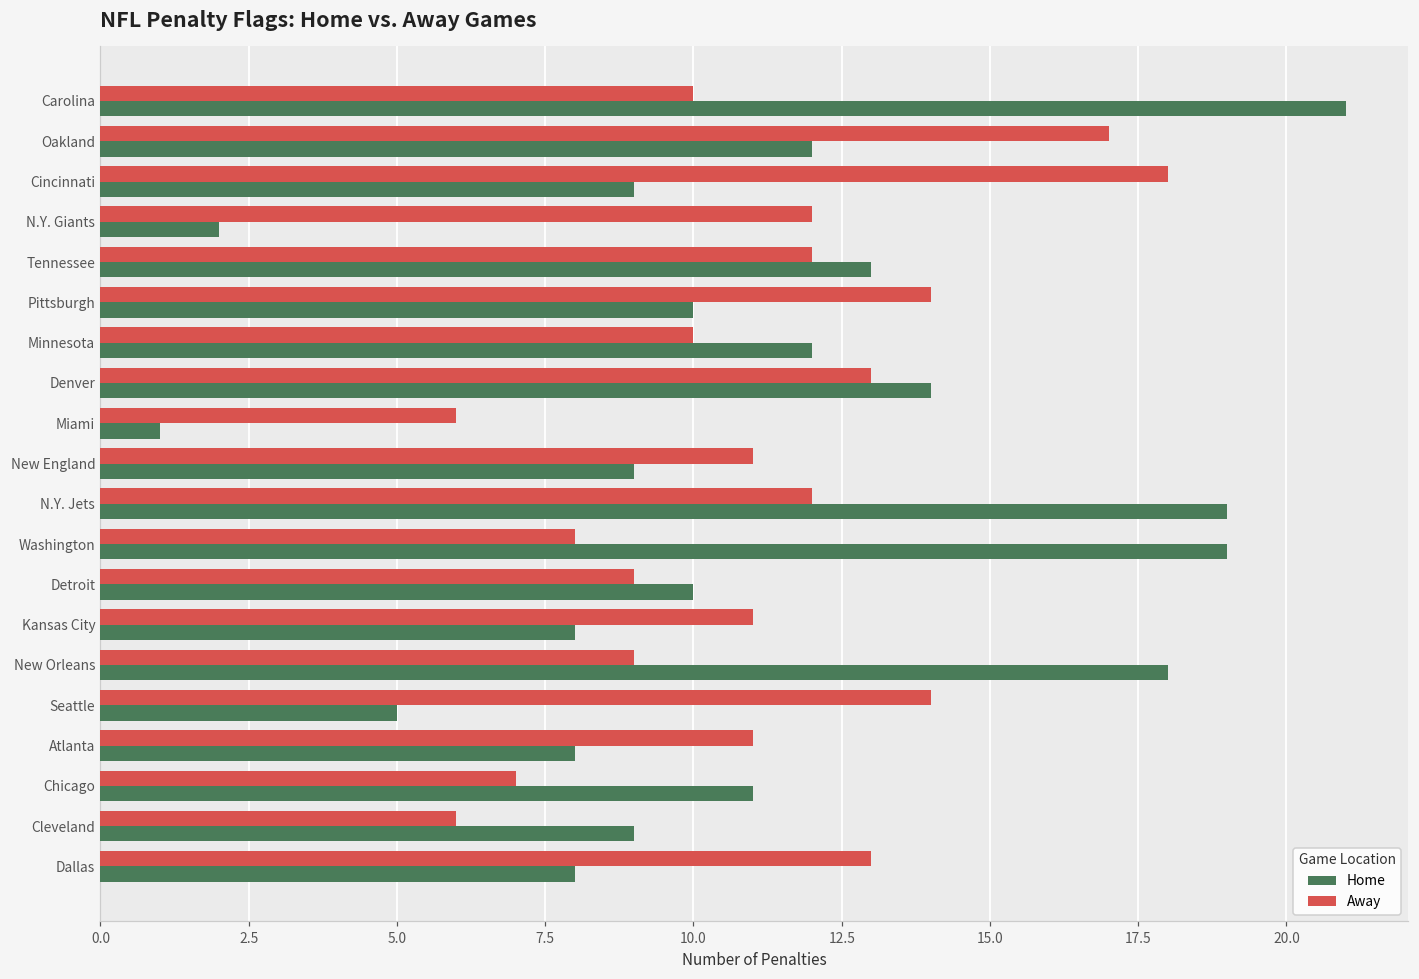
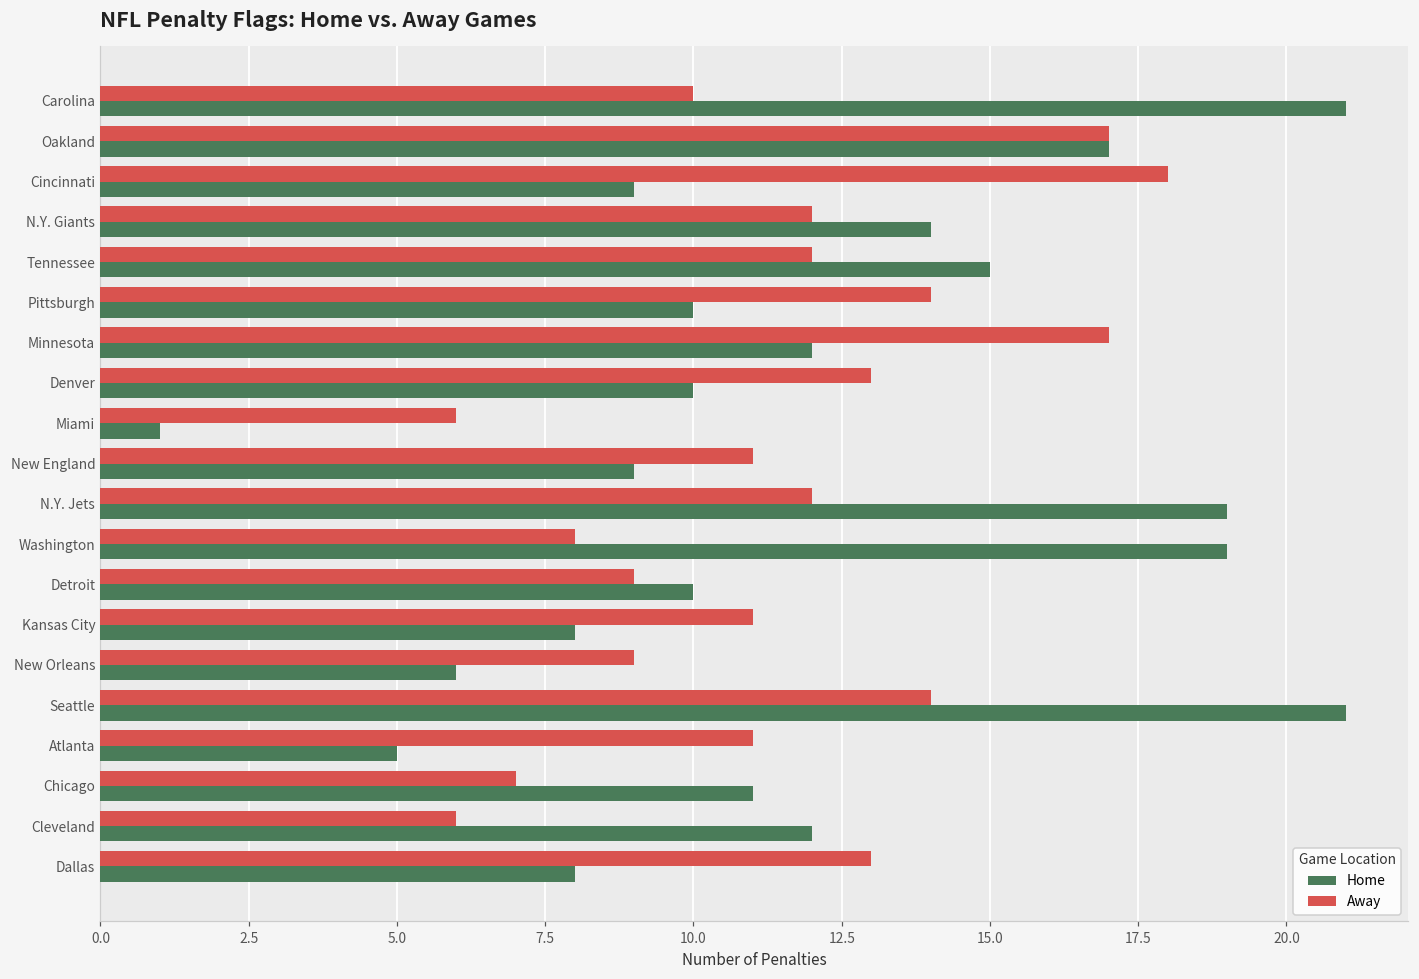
Home, Oakland: 12 -> 17
Home, N.Y. Giants: 2 -> 14
Home, Tennessee: 13 -> 15
Away, Minnesota: 10 -> 17
Home, Denver: 14 -> 10
Home, New Orleans: 18 -> 6
Home, Seattle: 5 -> 21
Home, Atlanta: 8 -> 5
Home, Cleveland: 9 -> 12
